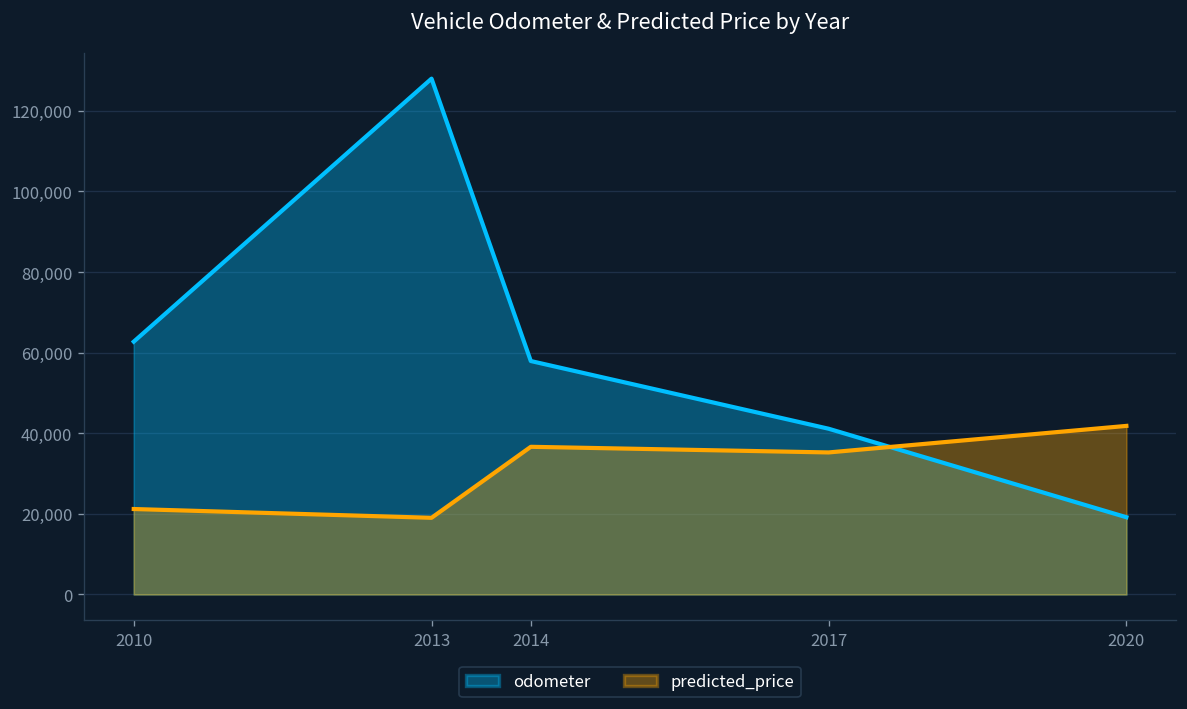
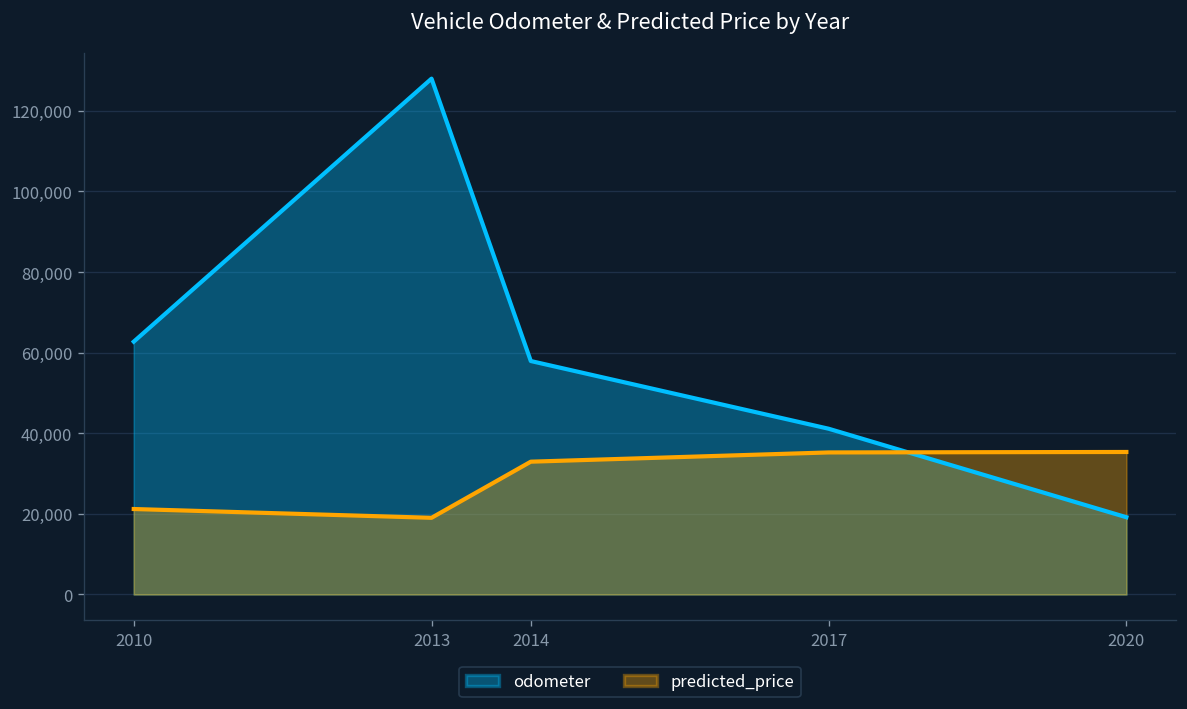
predicted_price, 2014: 37,000 -> 33,000
predicted_price, 2020: 42,000 -> 35,000
